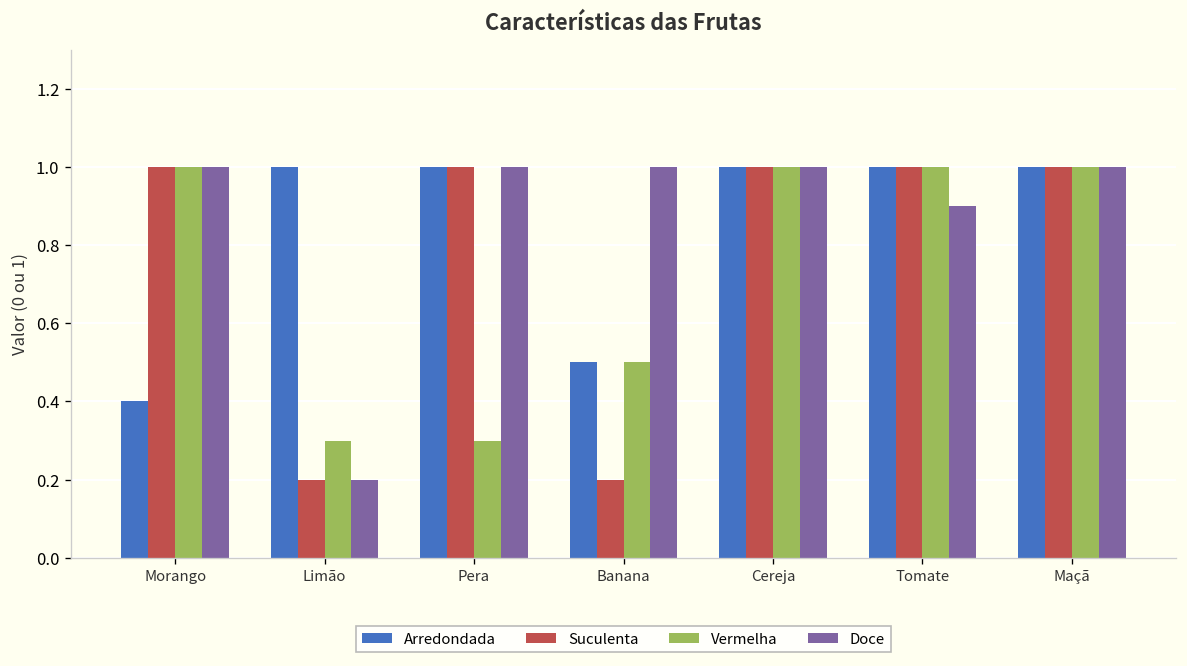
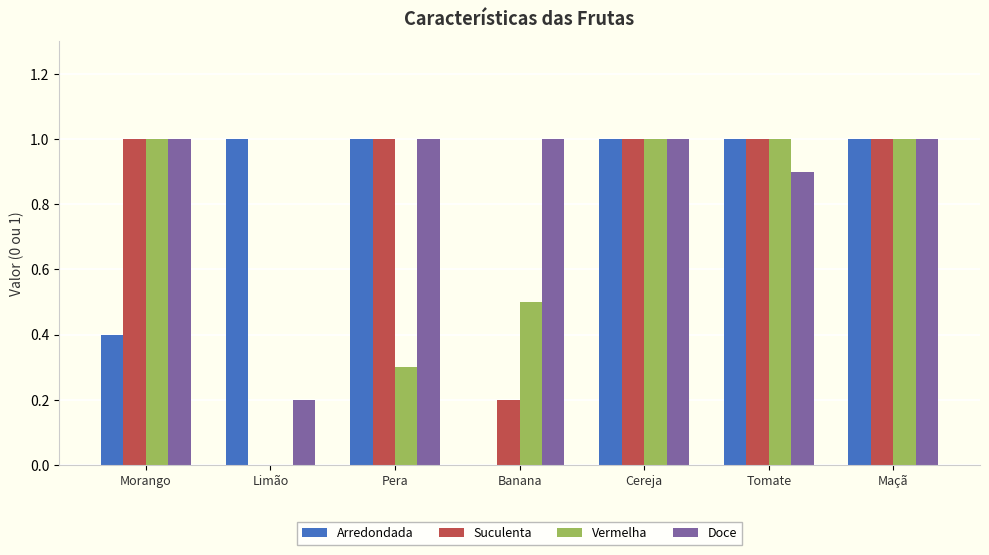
Suculenta, Limão: 0.2 -> 0.0
Vermelha, Limão: 0.3 -> 0.0
Arredondada, Banana: 0.5 -> 0.0
